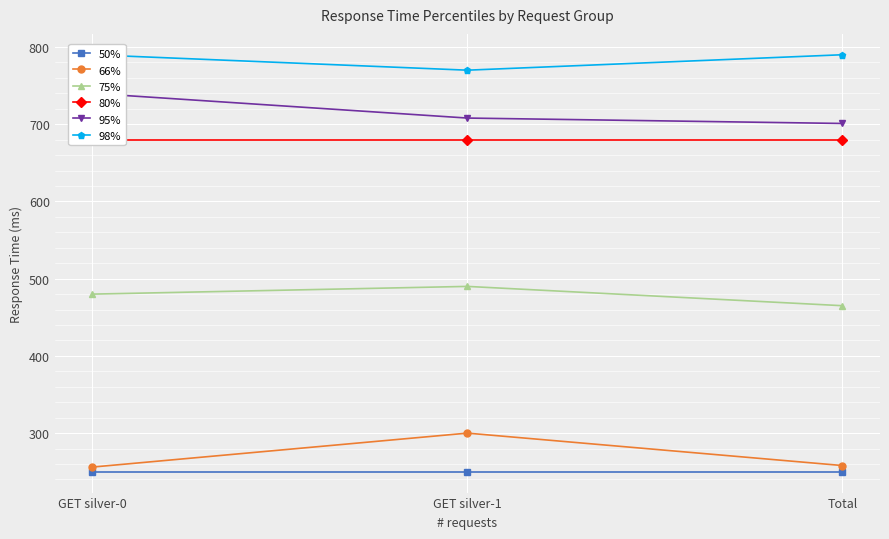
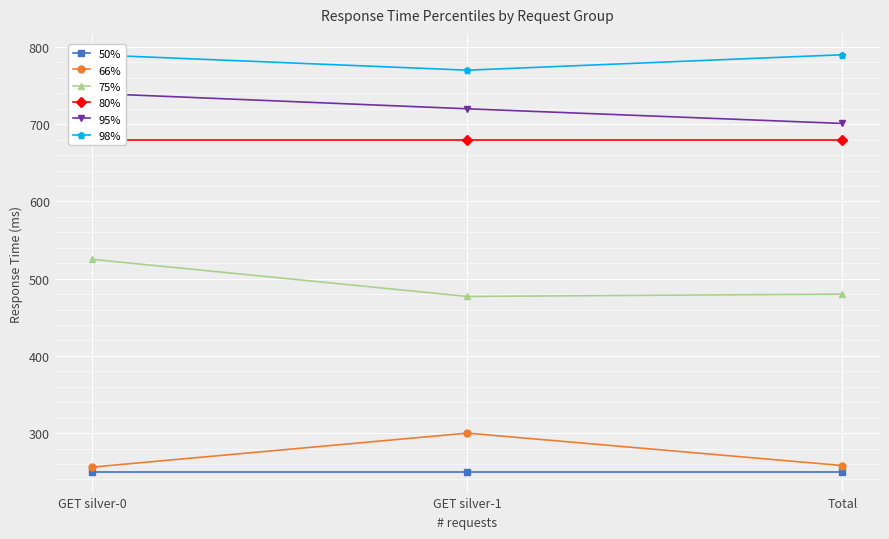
75%, GET silver-0: 480 -> 530
75%, GET silver-1: 490 -> 480
95%, GET silver-1: 710 -> 720
75%, Total: 470 -> 480
